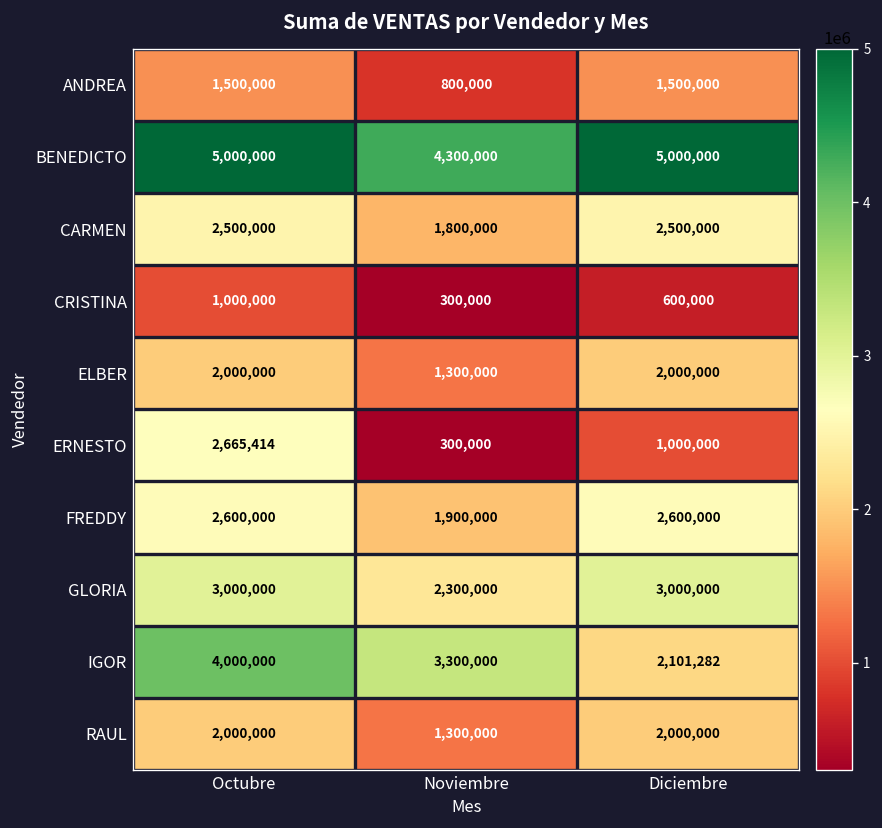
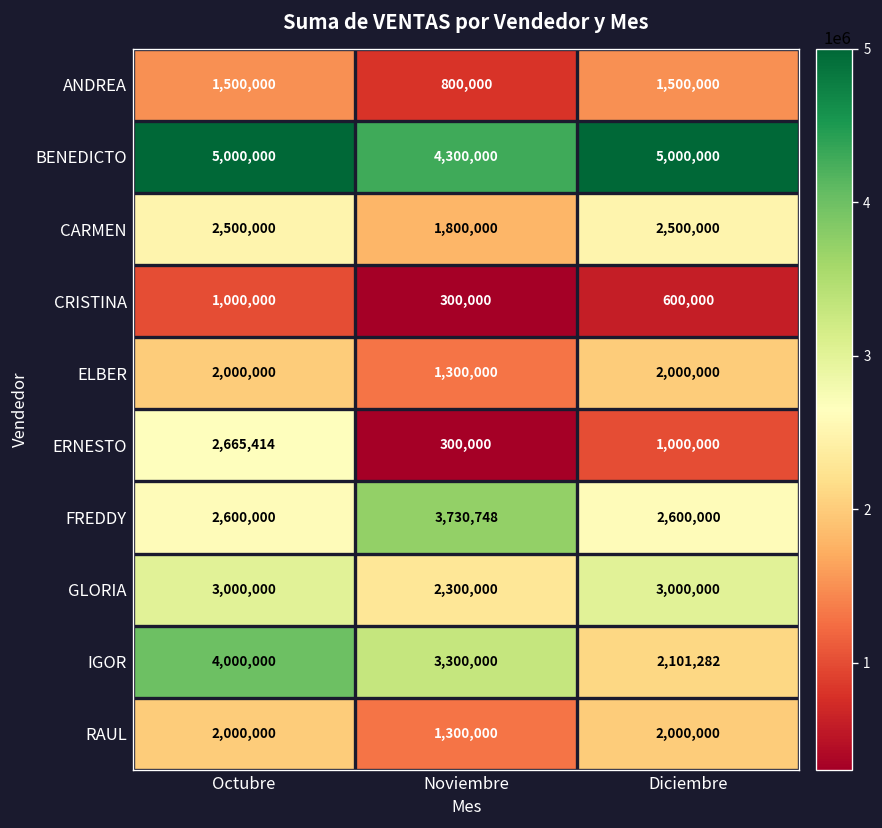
FREDDY, Noviembre: 1,900,000 -> 3,730,748
